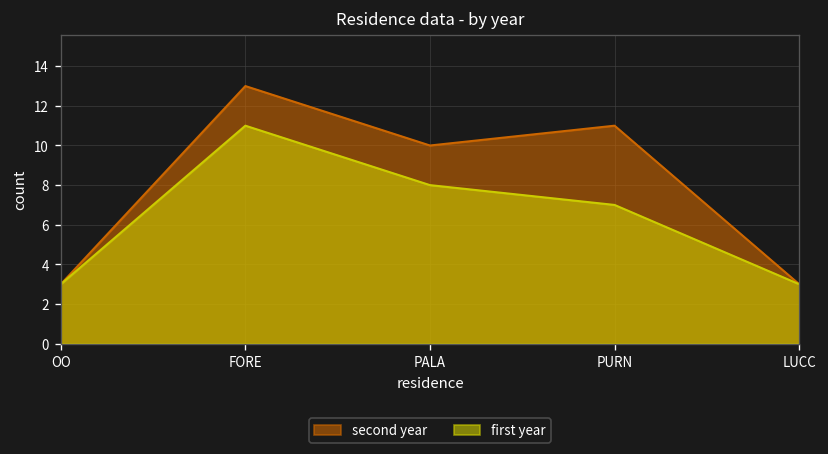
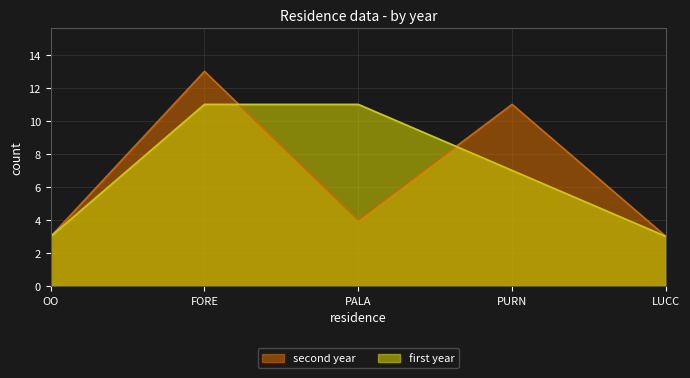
second year, PALA: 10 -> 4
first year, PALA: 8 -> 11
